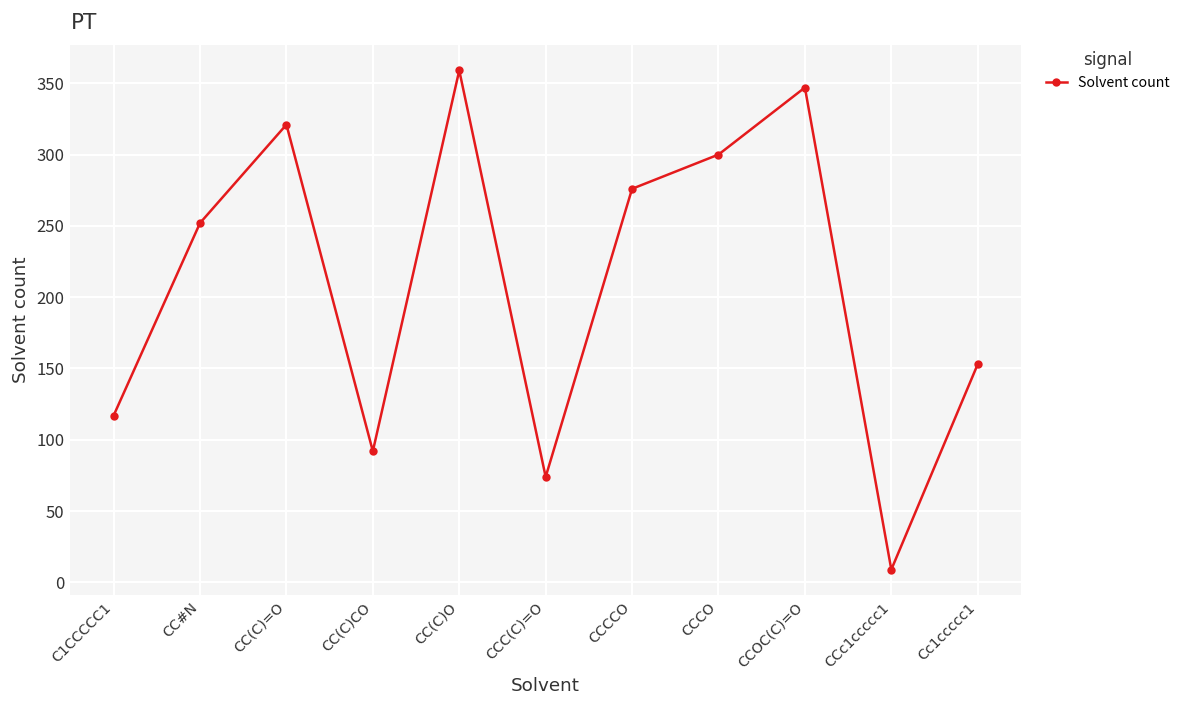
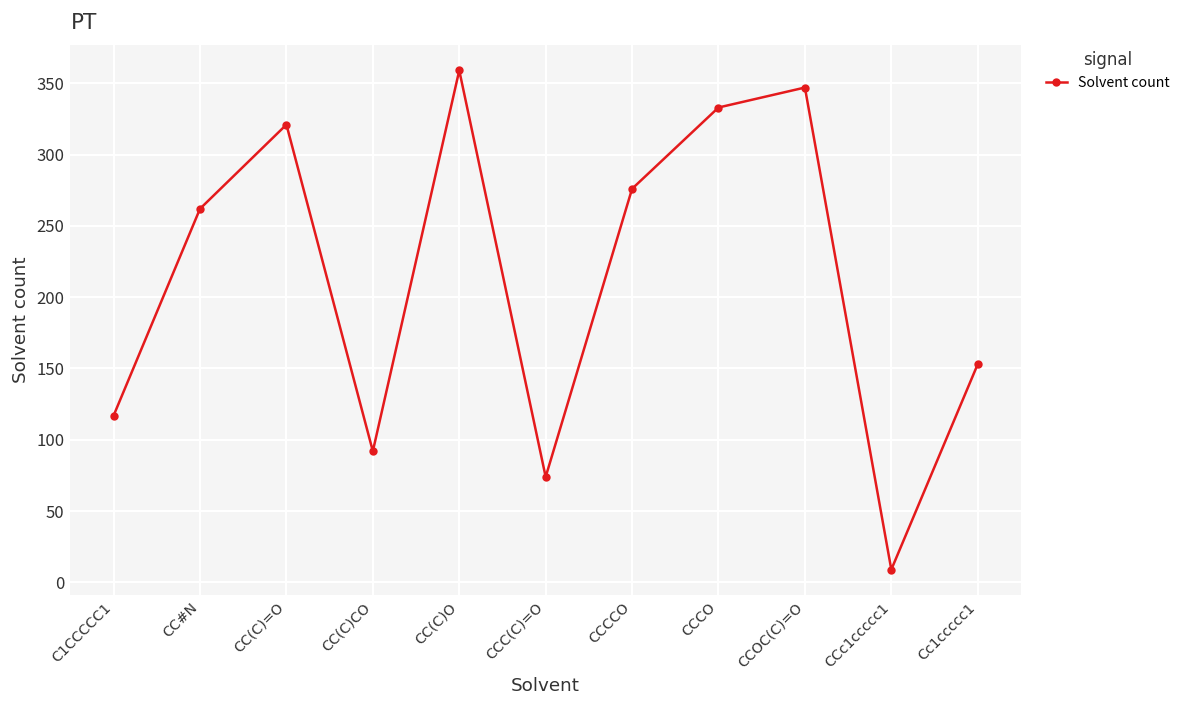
CC#N: 252 -> 262
CCCO: 300 -> 333
